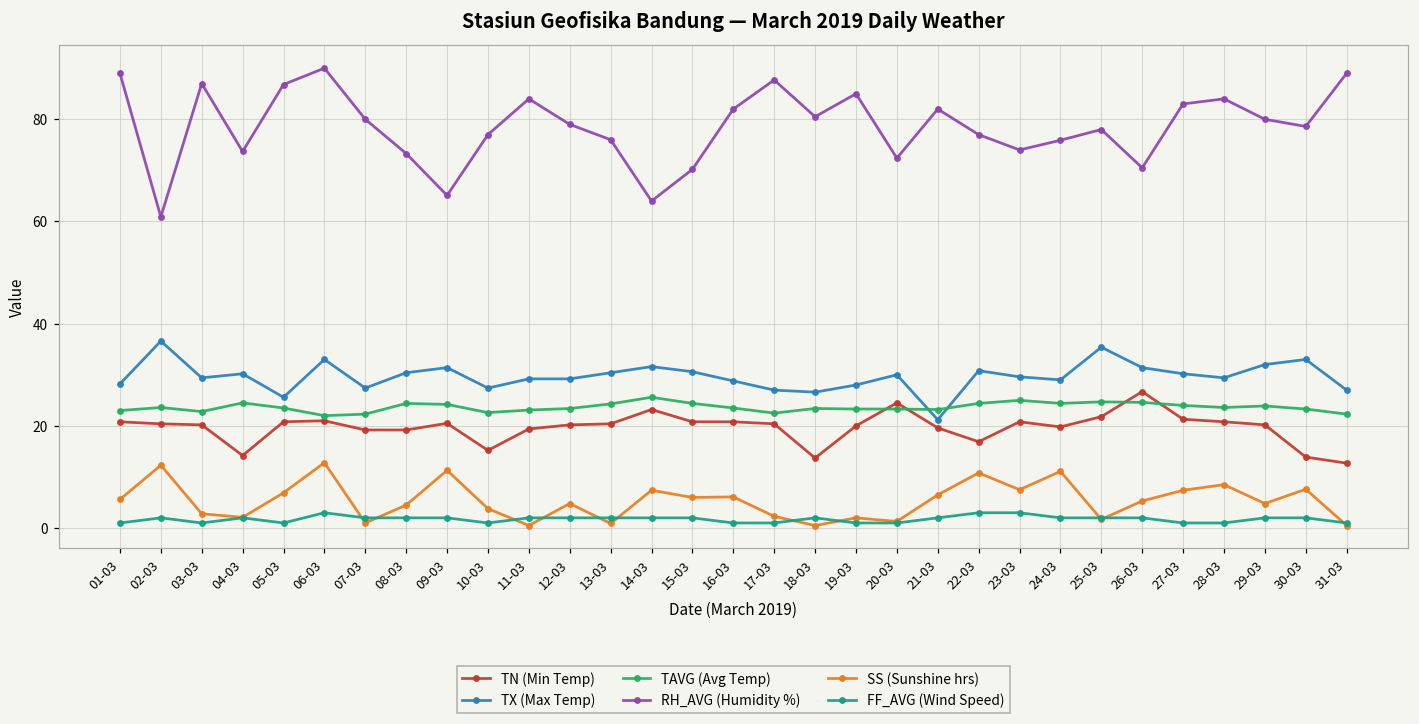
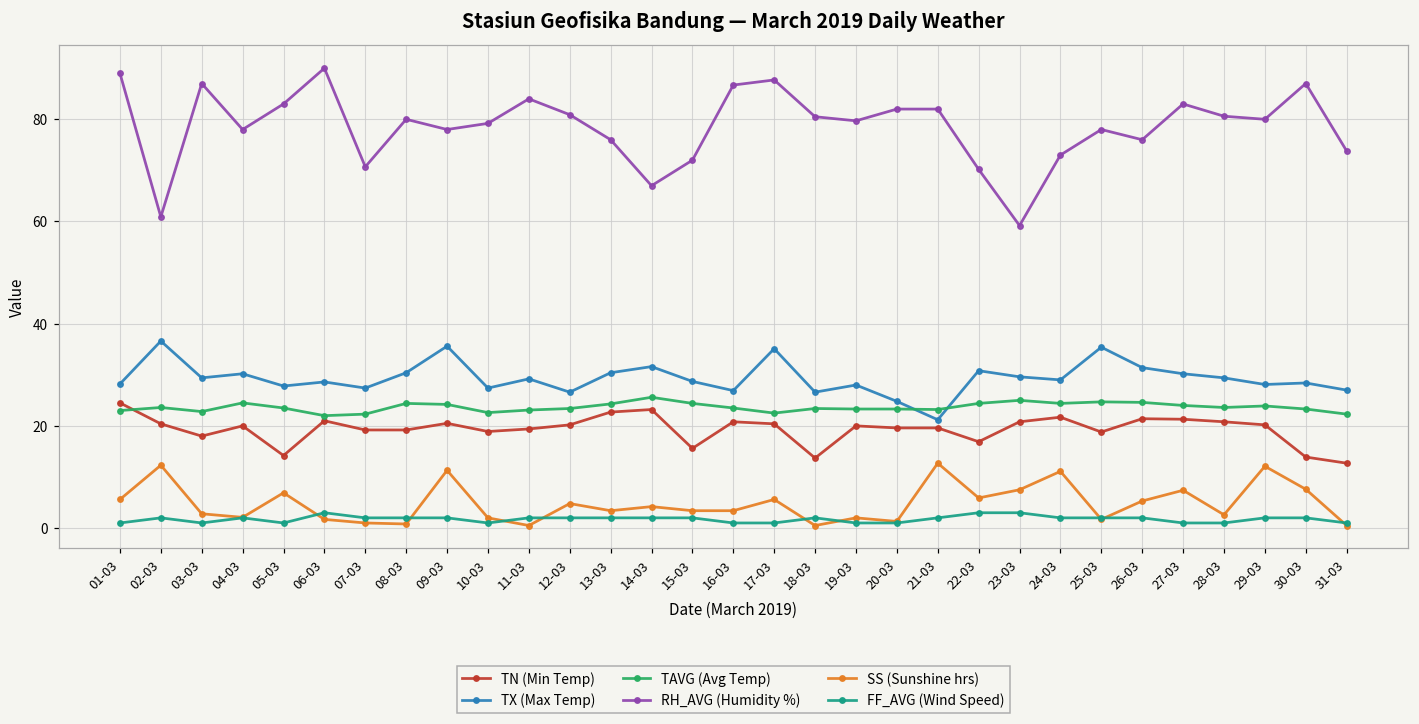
TN (Min Temp), 01-03: 21 -> 25
TN (Min Temp), 03-03: 20 -> 18
TN (Min Temp), 04-03: 14 -> 20
RH_AVG (Humidity %), 04-03: 74 -> 78
TN (Min Temp), 05-03: 21 -> 14
TX (Max Temp), 05-03: 26 -> 28
RH_AVG (Humidity %), 05-03: 87 -> 83
TX (Max Temp), 06-03: 33 -> 29
SS (Sunshine hrs), 06-03: 13 -> 2
RH_AVG (Humidity %), 07-03: 80 -> 71
RH_AVG (Humidity %), 08-03: 73 -> 80
SS (Sunshine hrs), 08-03: 5 -> 1
TX (Max Temp), 09-03: 31 -> 36
RH_AVG (Humidity %), 09-03: 65 -> 78
TN (Min Temp), 10-03: 15 -> 19
RH_AVG (Humidity %), 10-03: 77 -> 79
SS (Sunshine hrs), 10-03: 4 -> 2
TX (Max Temp), 12-03: 29 -> 27
RH_AVG (Humidity %), 12-03: 79 -> 81
TN (Min Temp), 13-03: 20 -> 23
SS (Sunshine hrs), 13-03: 1 -> 3
RH_AVG (Humidity %), 14-03: 64 -> 67
SS (Sunshine hrs), 14-03: 7 -> 4
TN (Min Temp), 15-03: 21 -> 16
TX (Max Temp), 15-03: 31 -> 29
RH_AVG (Humidity %), 15-03: 70 -> 72
SS (Sunshine hrs), 15-03: 6 -> 3
TX (Max Temp), 16-03: 29 -> 27
RH_AVG (Humidity %), 16-03: 82 -> 87
SS (Sunshine hrs), 16-03: 6 -> 3
TX (Max Temp), 17-03: 27 -> 35
SS (Sunshine hrs), 17-03: 2 -> 6
RH_AVG (Humidity %), 19-03: 85 -> 80
TN (Min Temp), 20-03: 25 -> 20
TX (Max Temp), 20-03: 30 -> 25
RH_AVG (Humidity %), 20-03: 72 -> 82
SS (Sunshine hrs), 21-03: 7 -> 13
RH_AVG (Humidity %), 22-03: 77 -> 70
SS (Sunshine hrs), 22-03: 11 -> 6
RH_AVG (Humidity %), 23-03: 74 -> 59
TN (Min Temp), 24-03: 20 -> 22
RH_AVG (Humidity %), 24-03: 76 -> 73
TN (Min Temp), 25-03: 22 -> 19
TN (Min Temp), 26-03: 27 -> 21
RH_AVG (Humidity %), 26-03: 71 -> 76
RH_AVG (Humidity %), 28-03: 84 -> 81
SS (Sunshine hrs), 28-03: 9 -> 3
TX (Max Temp), 29-03: 32 -> 28
SS (Sunshine hrs), 29-03: 5 -> 12
TX (Max Temp), 30-03: 33 -> 28
RH_AVG (Humidity %), 30-03: 79 -> 87
RH_AVG (Humidity %), 31-03: 89 -> 74
